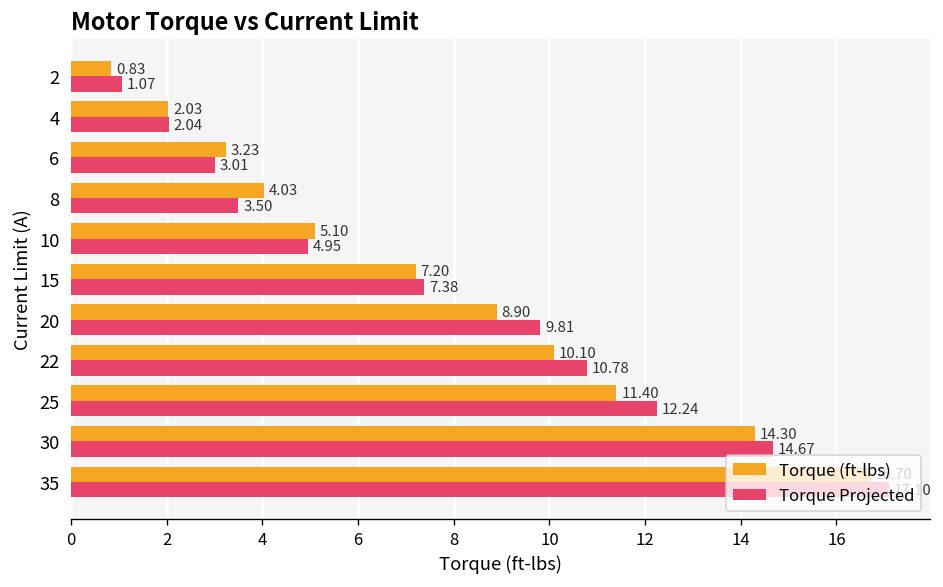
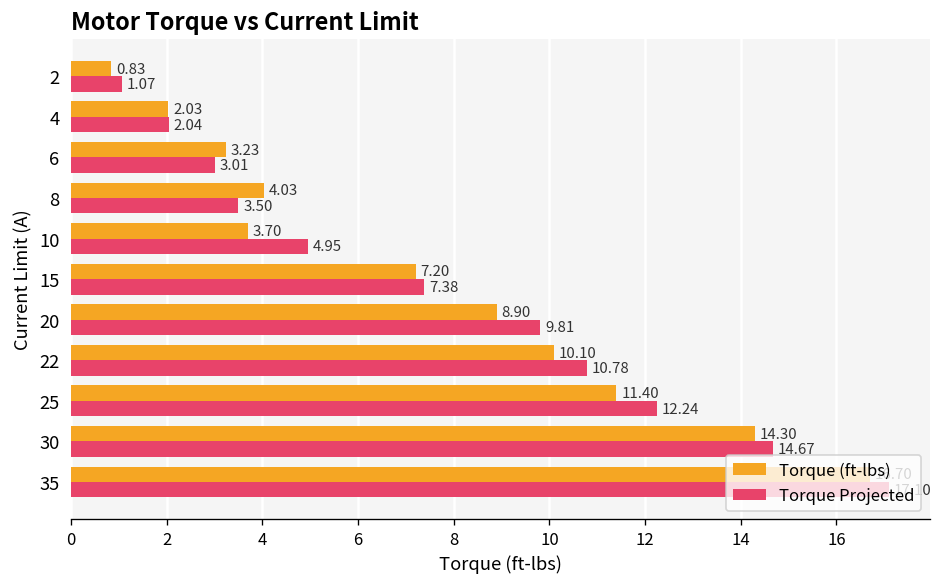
Torque (ft-lbs), 10: 5.10 -> 3.70
